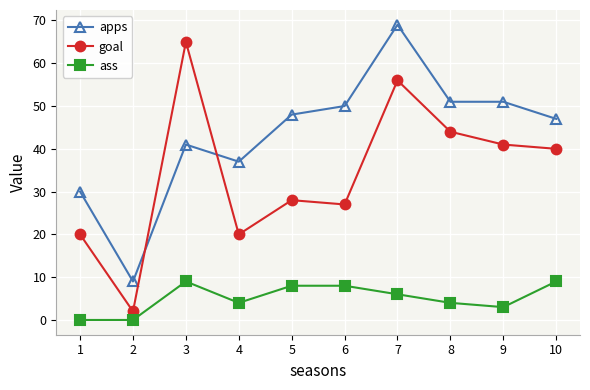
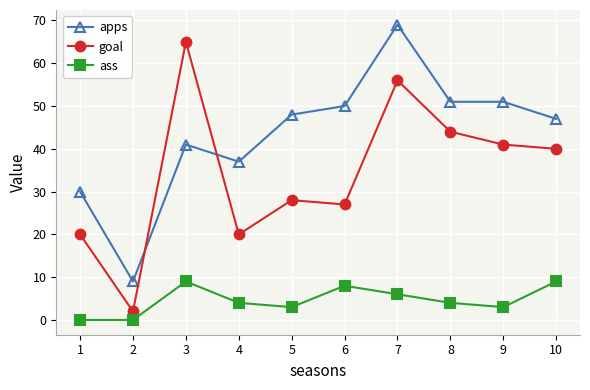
ass, 5: 8 -> 3
